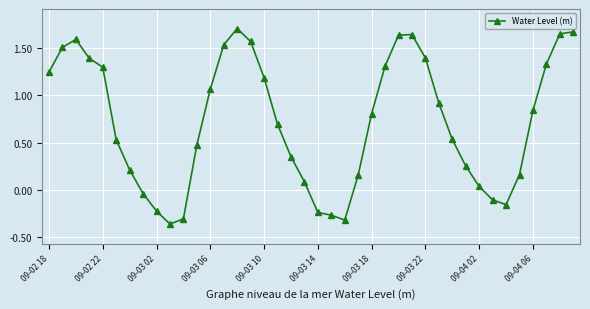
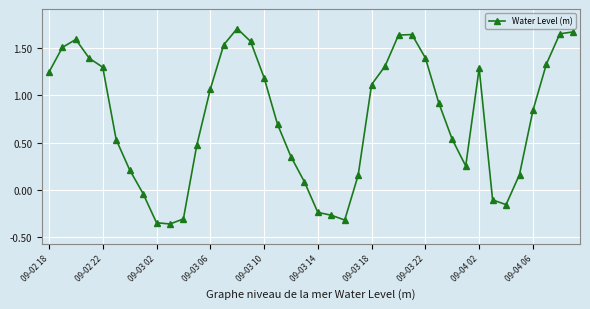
09-03 02: -0.2 -> -0.3
09-03 18: 0.8 -> 1.1
09-04 02: 0.0 -> 1.3
